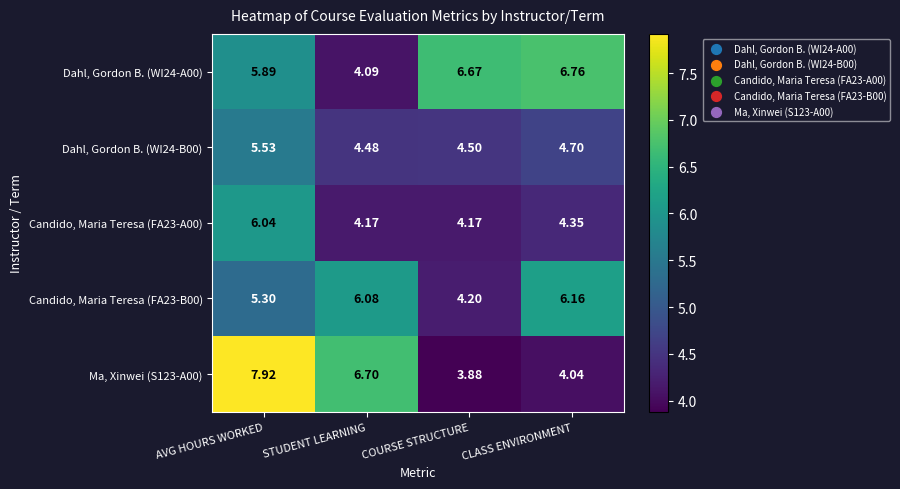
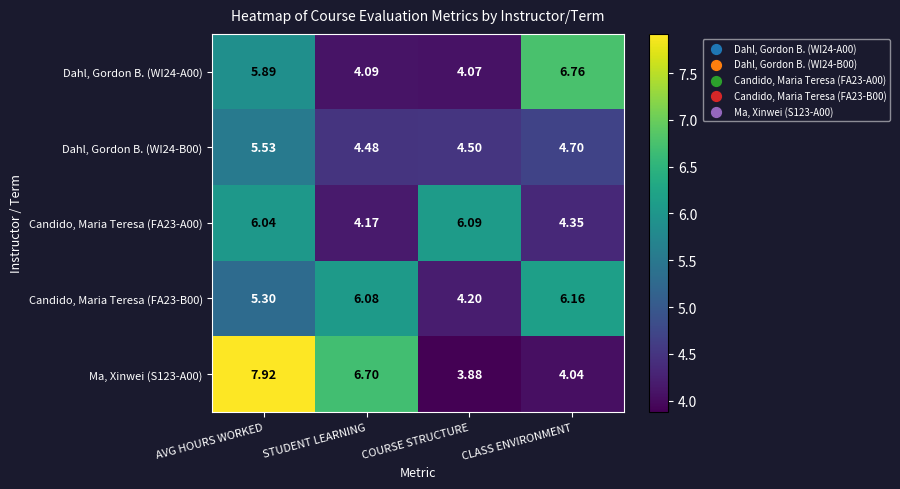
Dahl, Gordon B. (WI24-A00), COURSE STRUCTURE: 6.67 -> 4.07
Candido, Maria Teresa (FA23-A00), COURSE STRUCTURE: 4.17 -> 6.09
